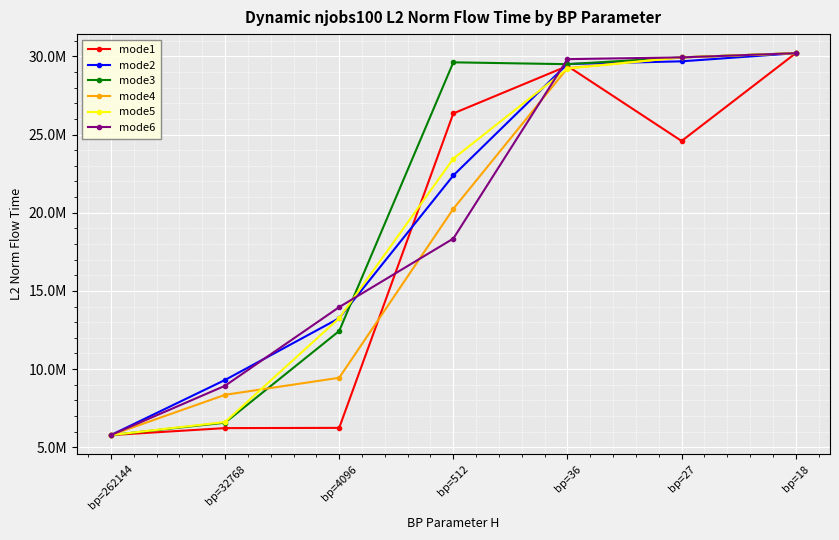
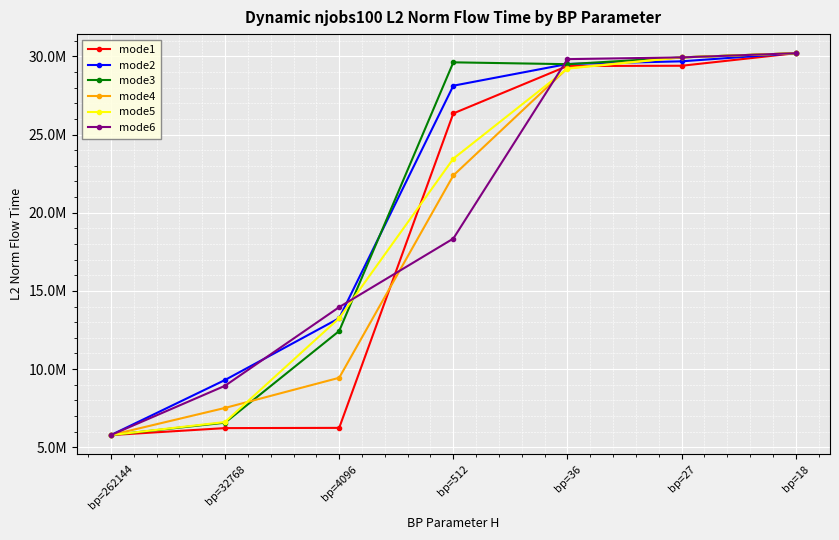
mode4, bp=32768: 8400000 -> 7500000
mode2, bp=512: 22400000 -> 28100000
mode4, bp=512: 20300000 -> 22400000
mode1, bp=27: 24600000 -> 29400000
